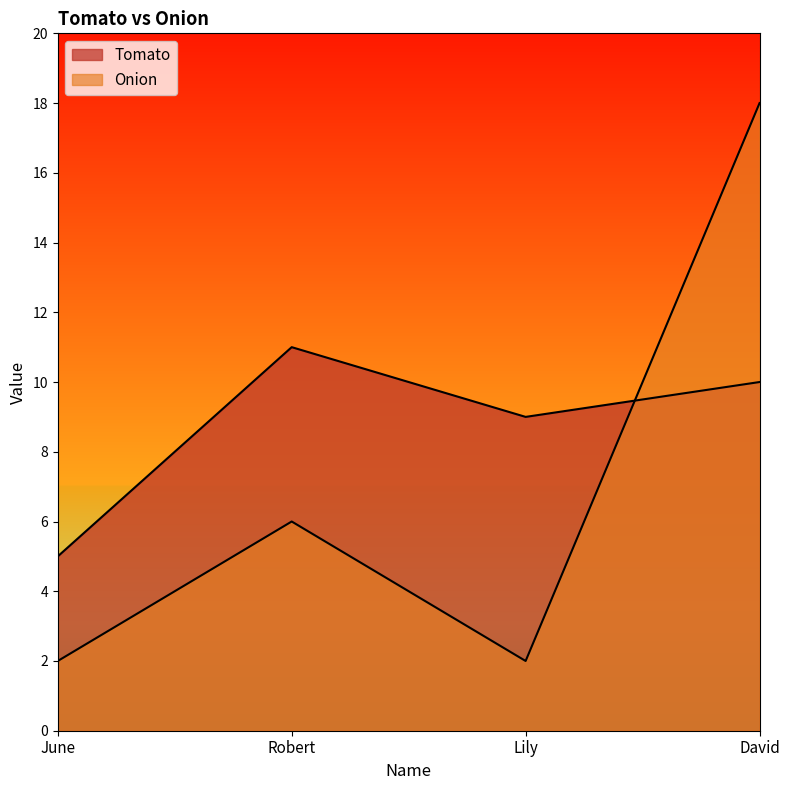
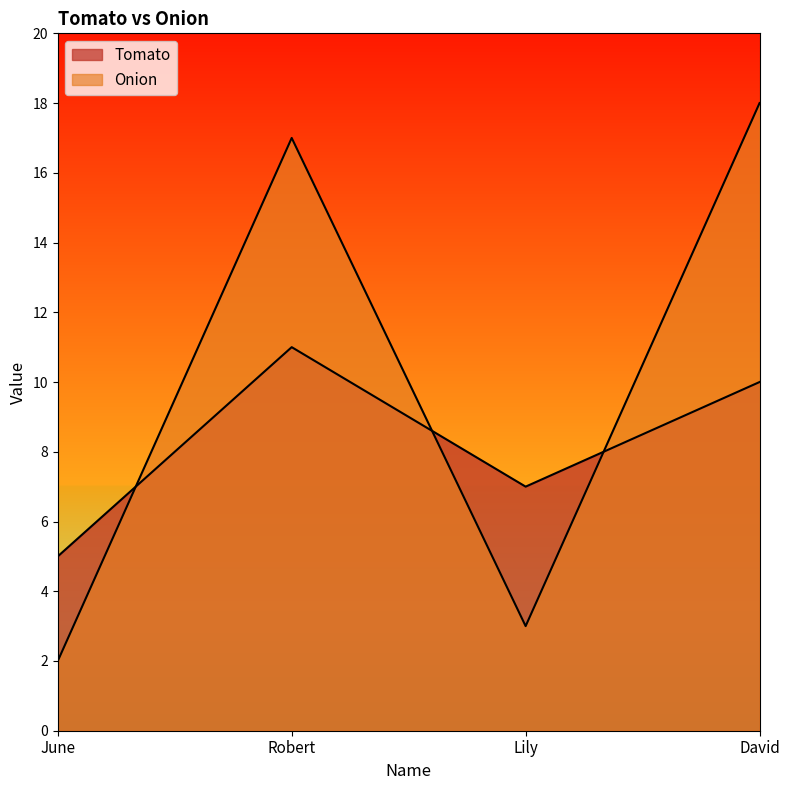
Onion, Robert: 6 -> 17
Tomato, Lily: 9 -> 7
Onion, Lily: 2 -> 3
